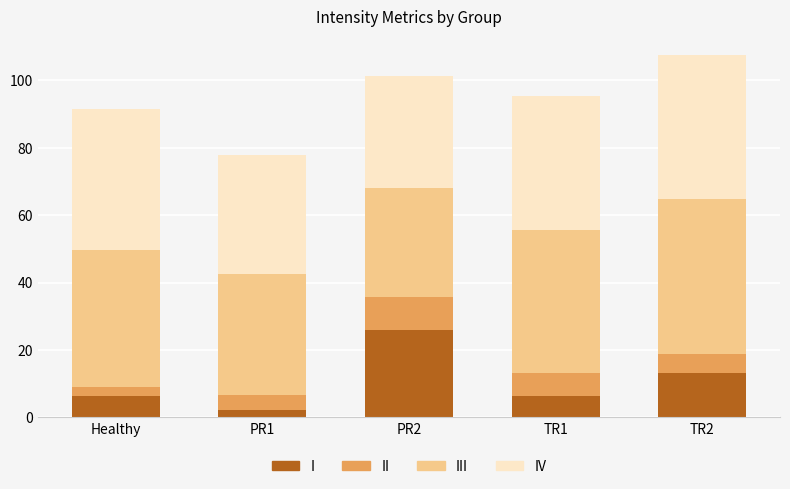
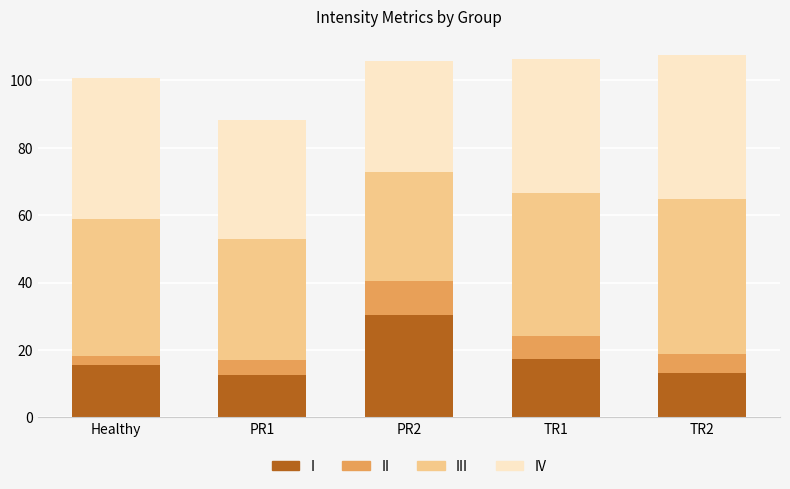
I, Healthy: 6 -> 15
I, PR1: 2 -> 13
I, PR2: 26 -> 31
I, TR1: 6 -> 17
